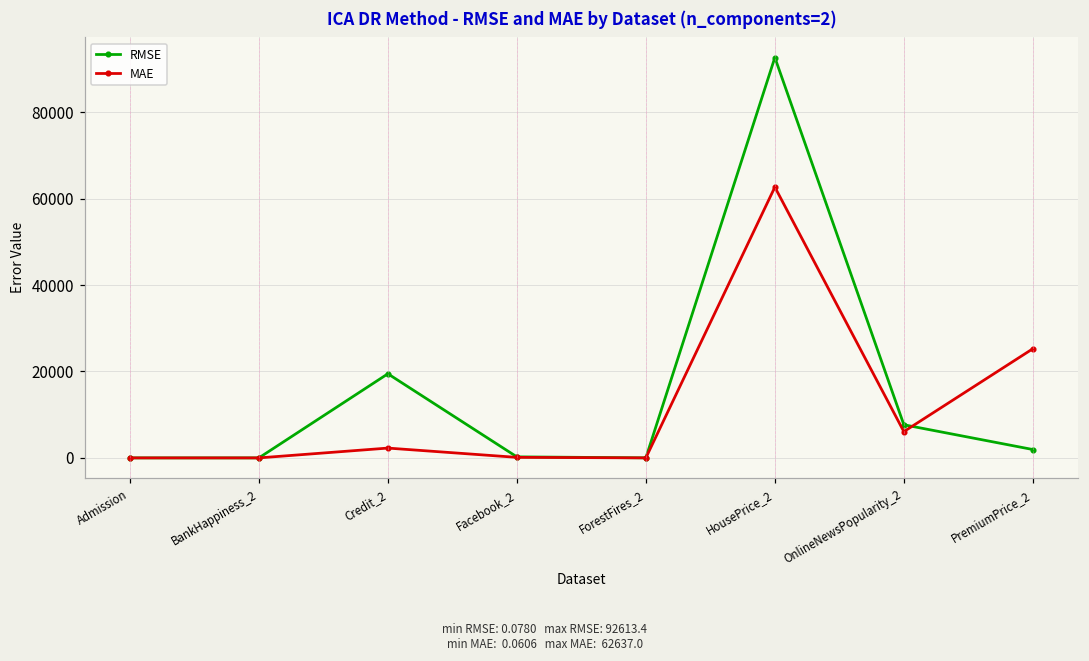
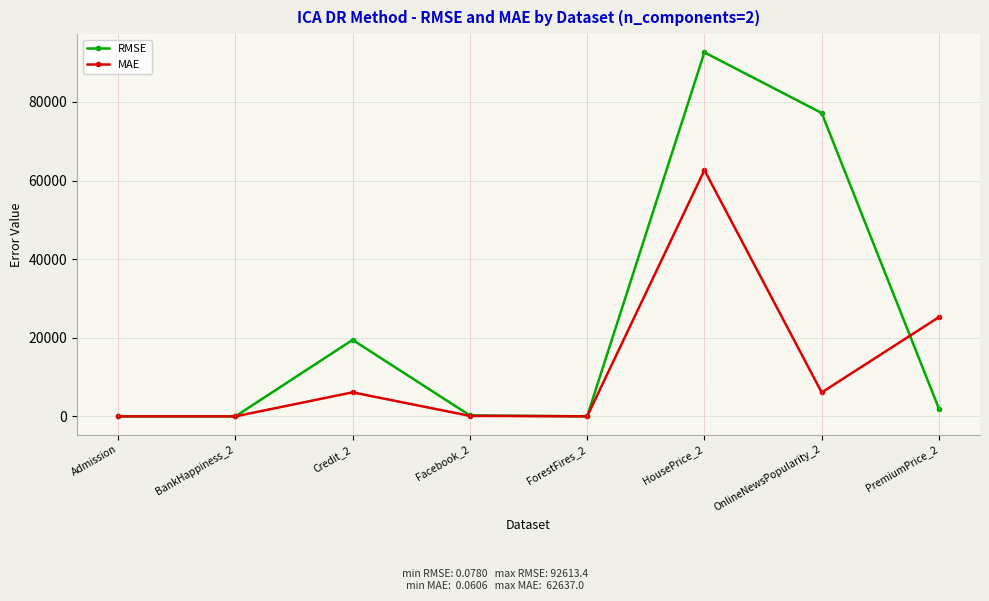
MAE, Credit_2: 2000 -> 6000
RMSE, OnlineNewsPopularity_2: 8000 -> 77000
